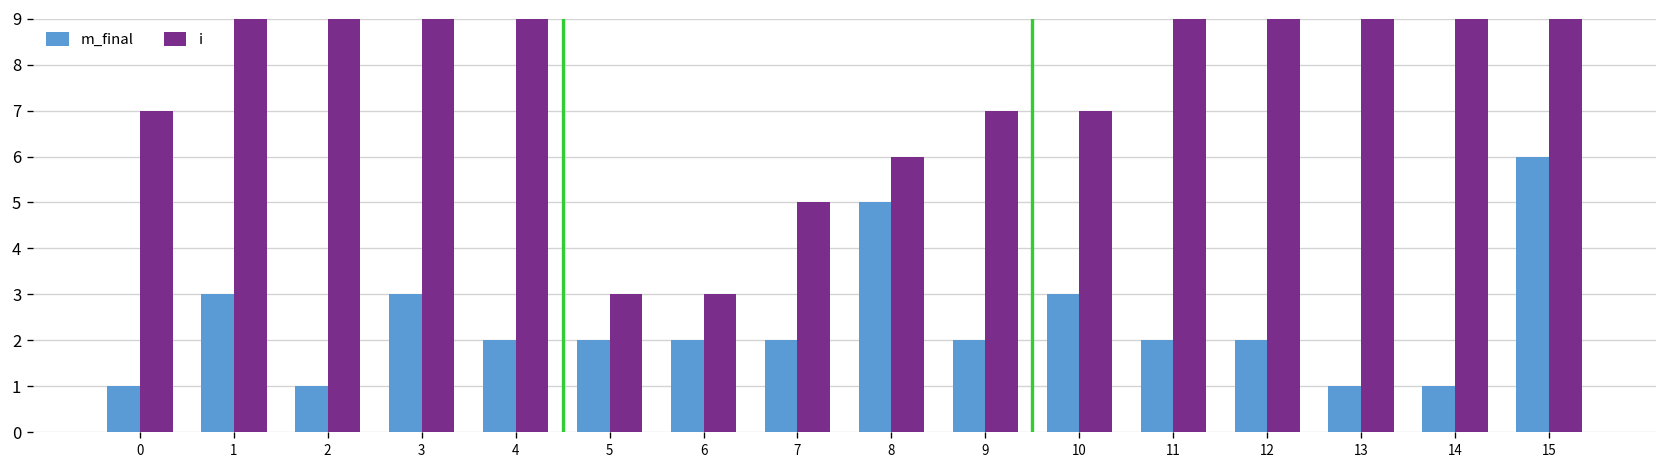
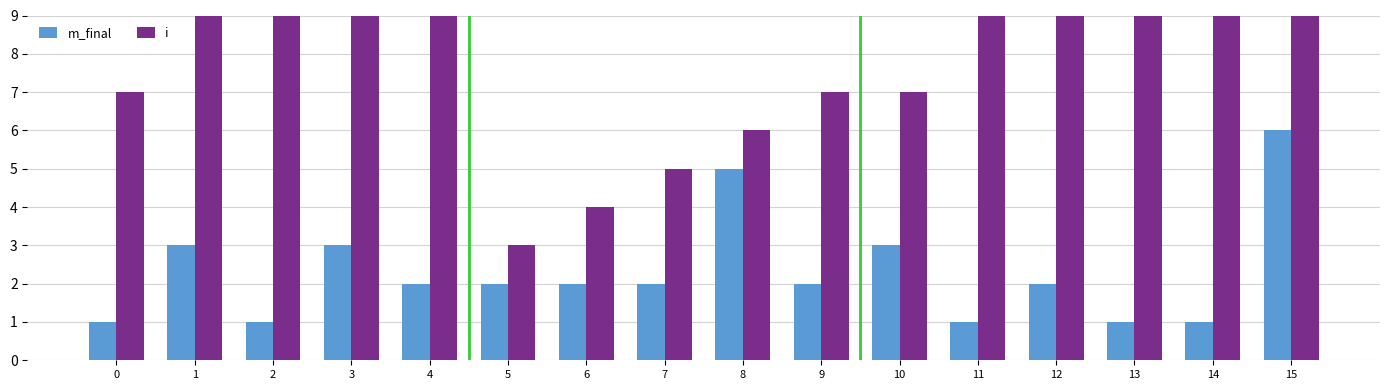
i, 6: 3 -> 4
m_final, 11: 2 -> 1
